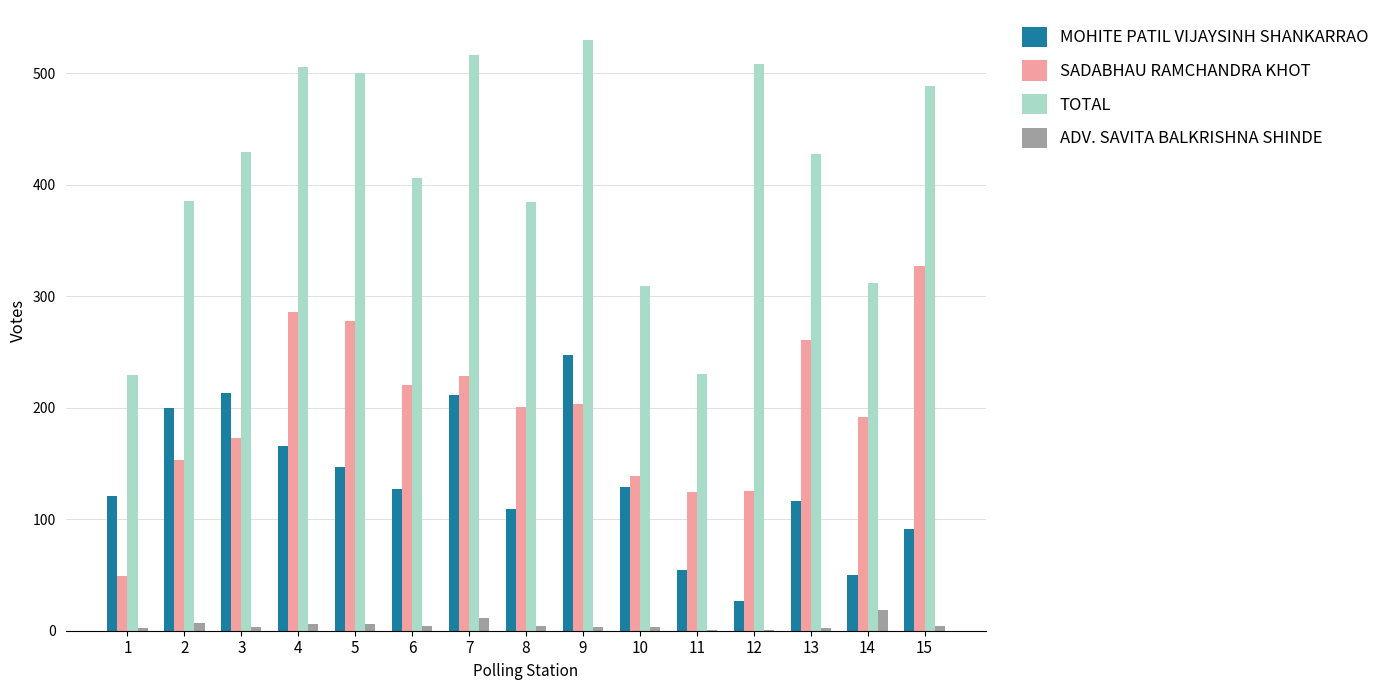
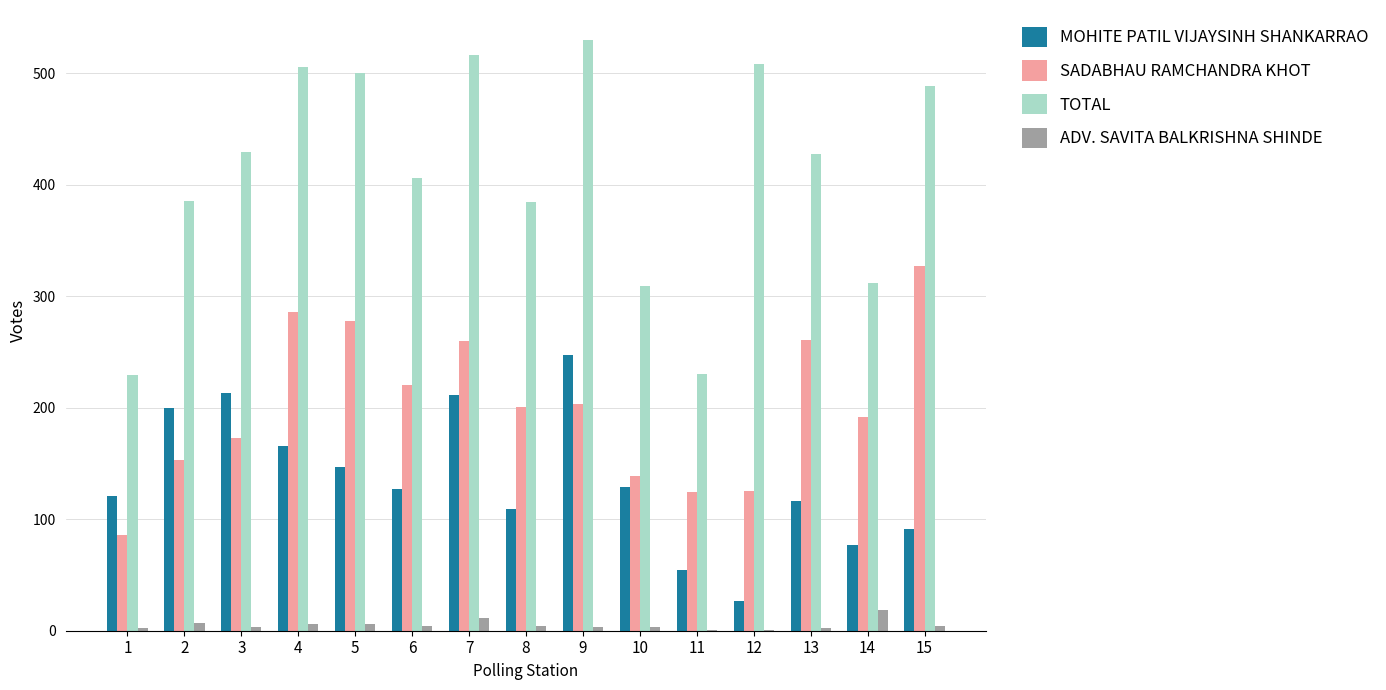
SADABHAU RAMCHANDRA KHOT, 1: 49 -> 86
SADABHAU RAMCHANDRA KHOT, 7: 228 -> 260
MOHITE PATIL VIJAYSINH SHANKARRAO, 14: 50 -> 77
